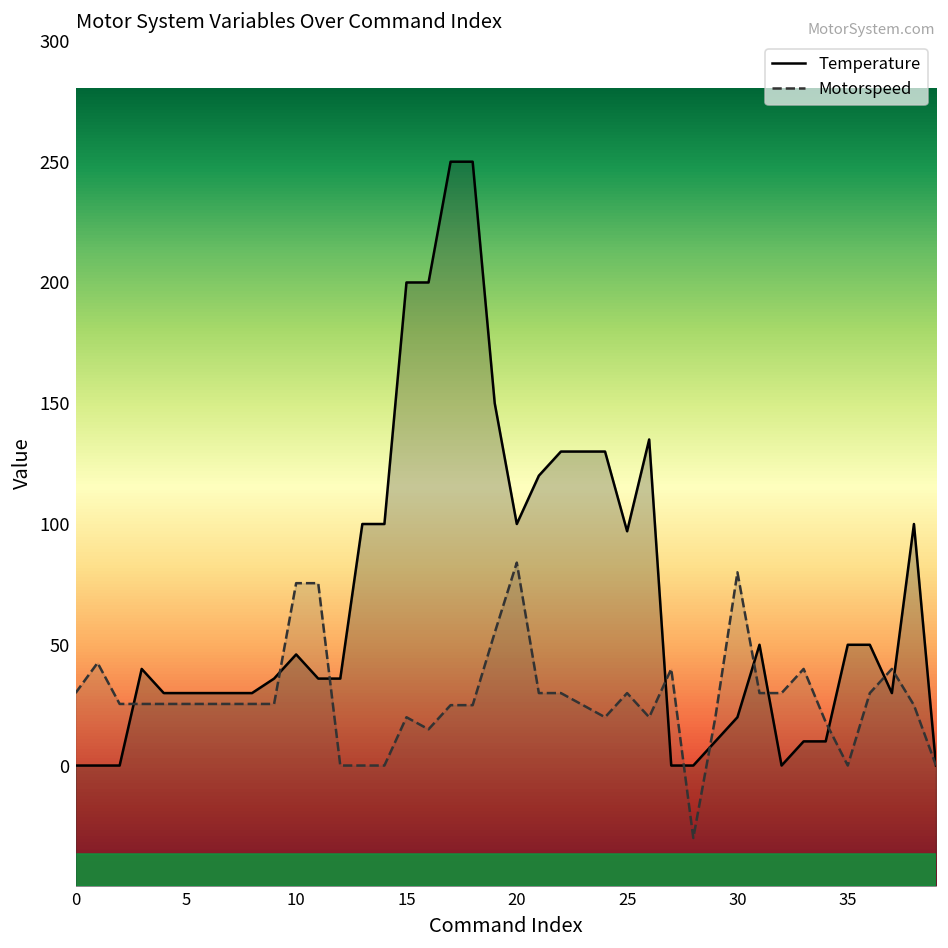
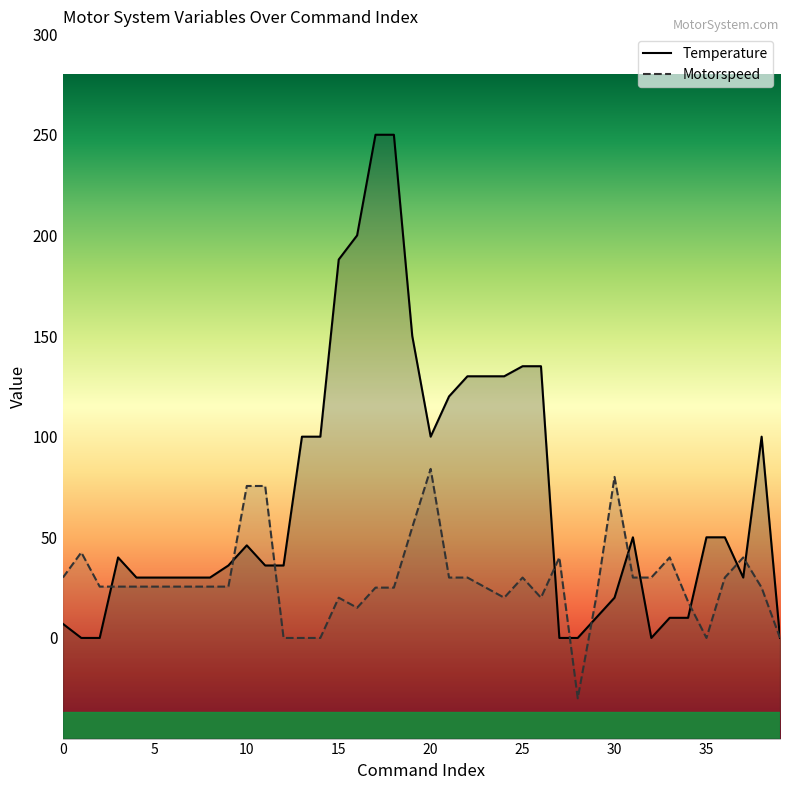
Temperature, 0: 0 -> 7
Temperature, 15: 200 -> 188
Temperature, 25: 97 -> 135
